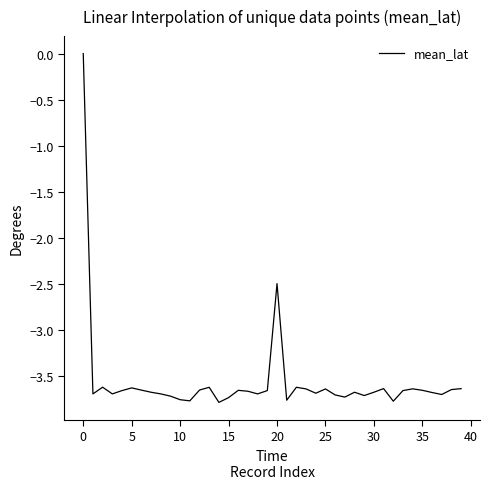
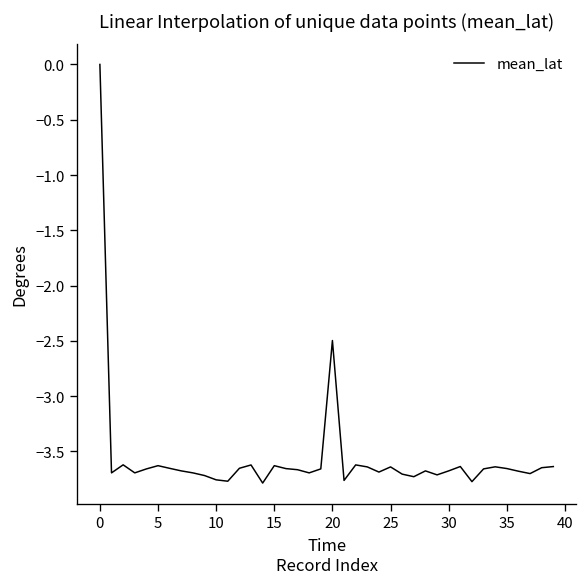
15: -3.7 -> -3.6
